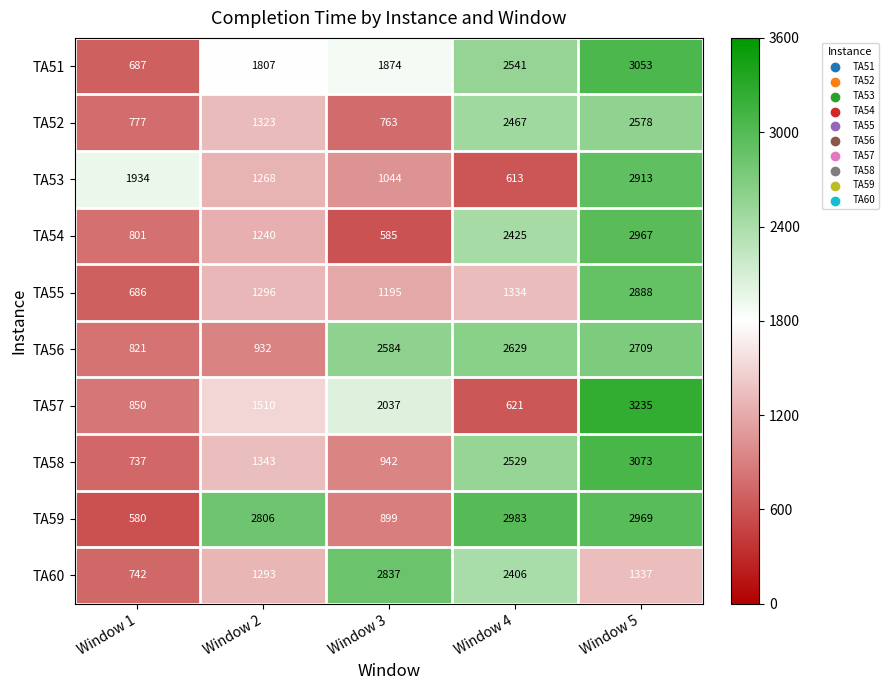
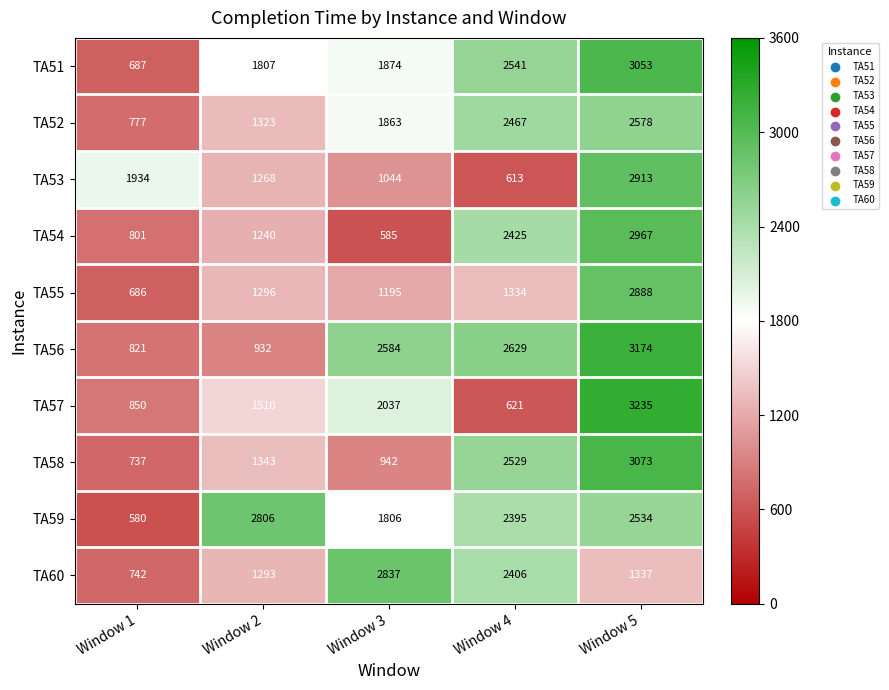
TA52, Window 3: 763 -> 1863
TA56, Window 5: 2709 -> 3174
TA59, Window 3: 899 -> 1806
TA59, Window 4: 2983 -> 2395
TA59, Window 5: 2969 -> 2534
